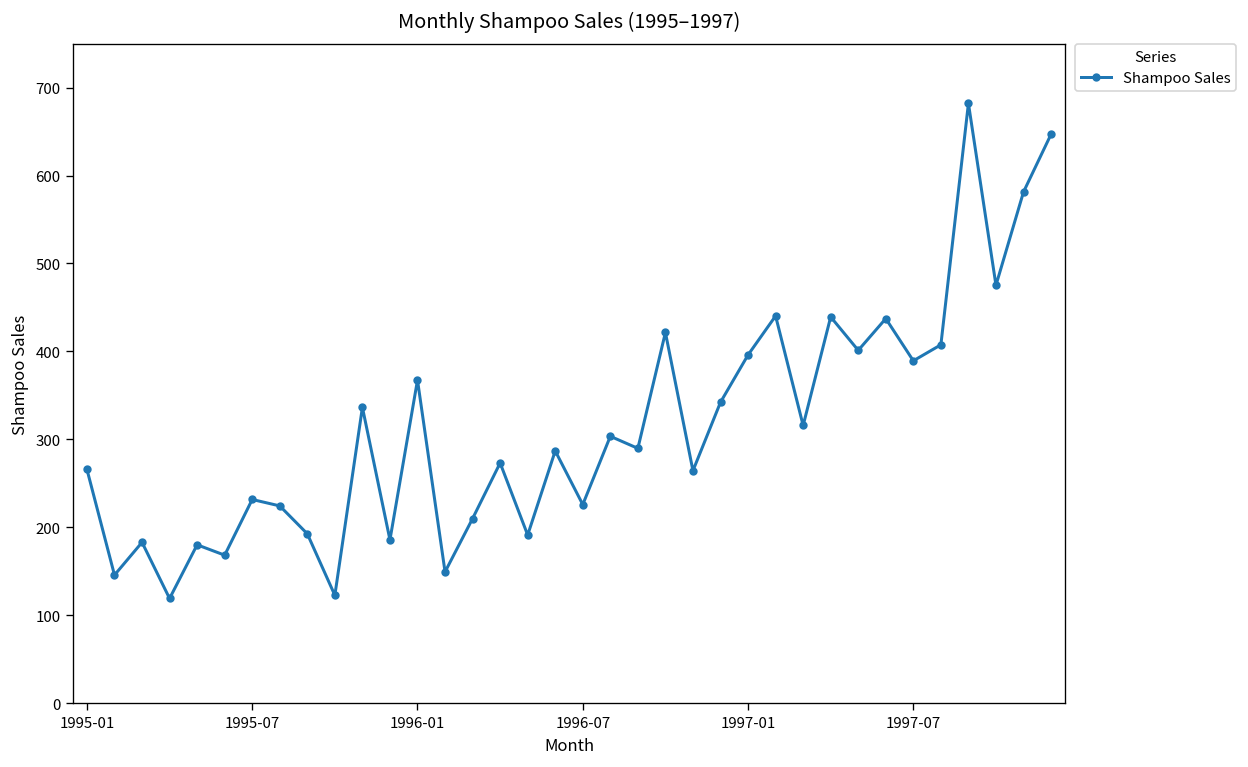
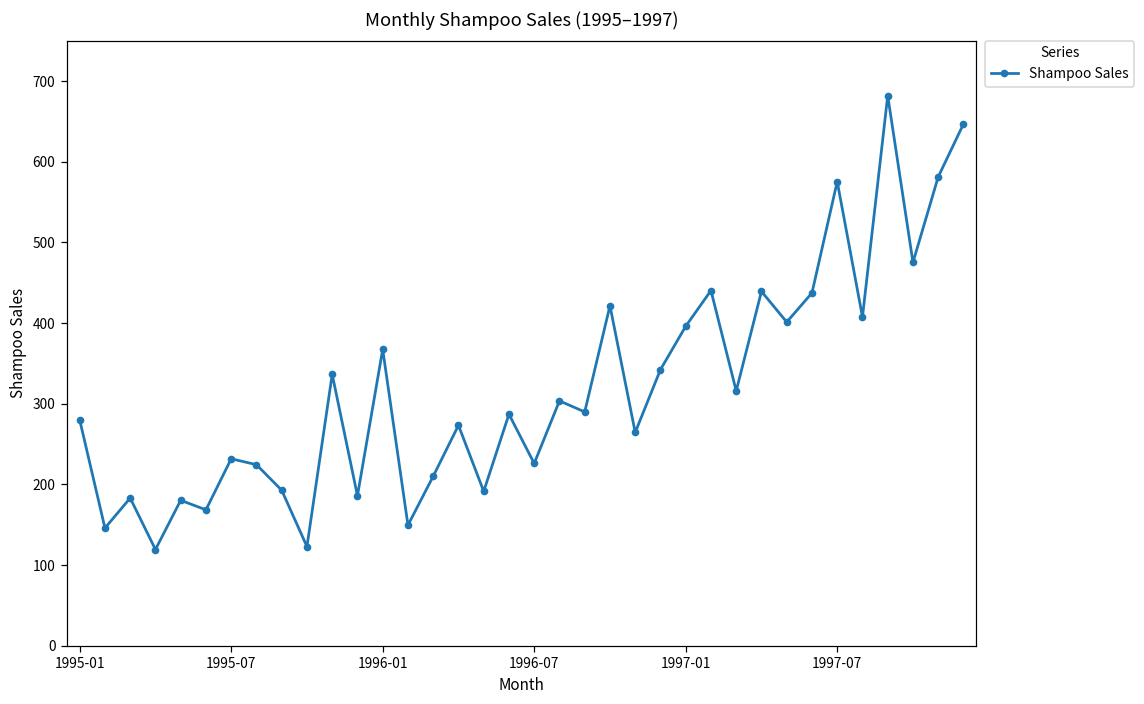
1995-01: 270 -> 280
1997-07: 390 -> 580
